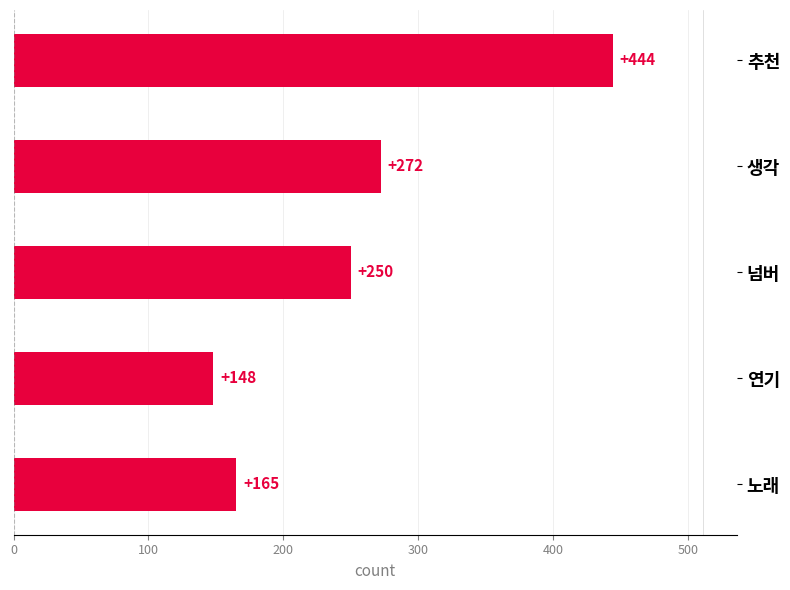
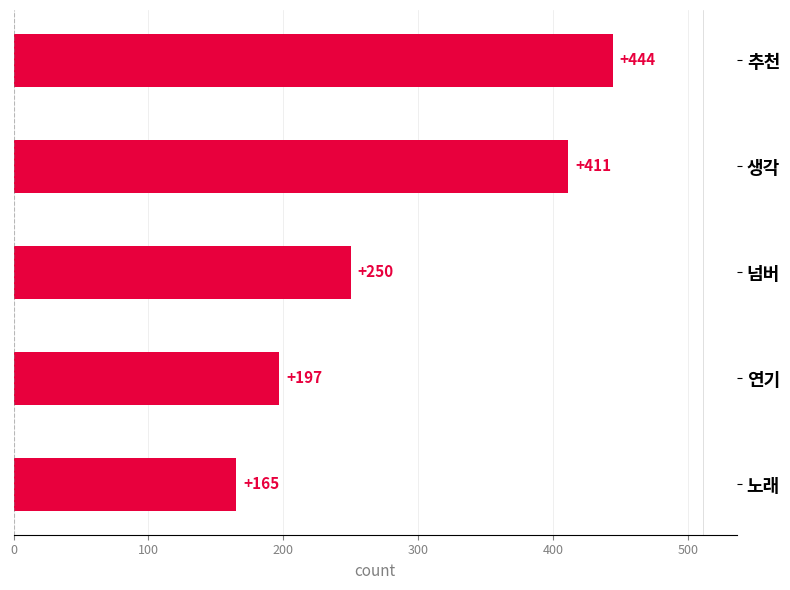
생각: +272 -> +411
연기: +148 -> +197
